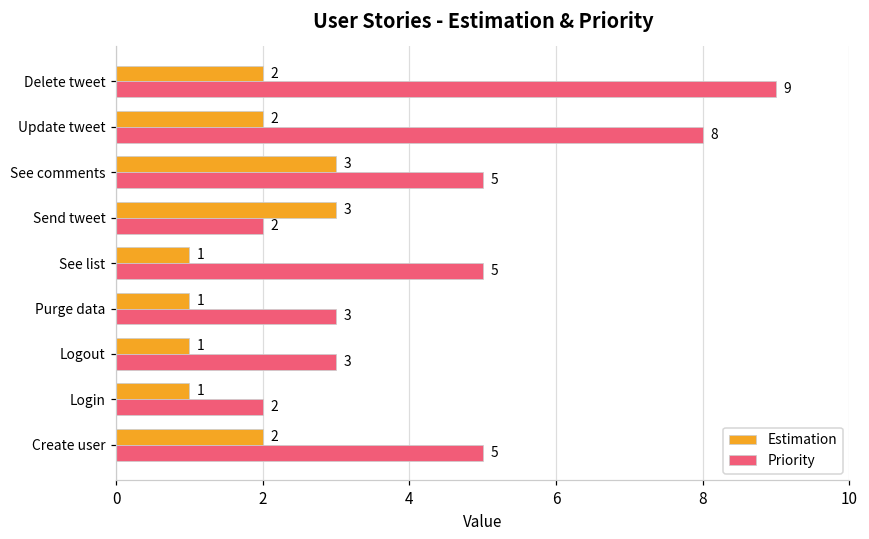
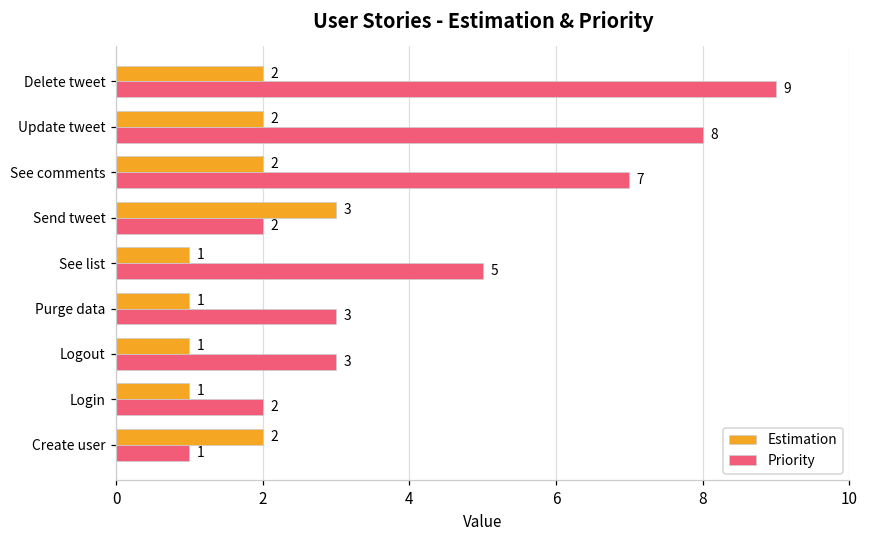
Estimation, See comments: 3 -> 2
Priority, See comments: 5 -> 7
Priority, Create user: 5 -> 1
